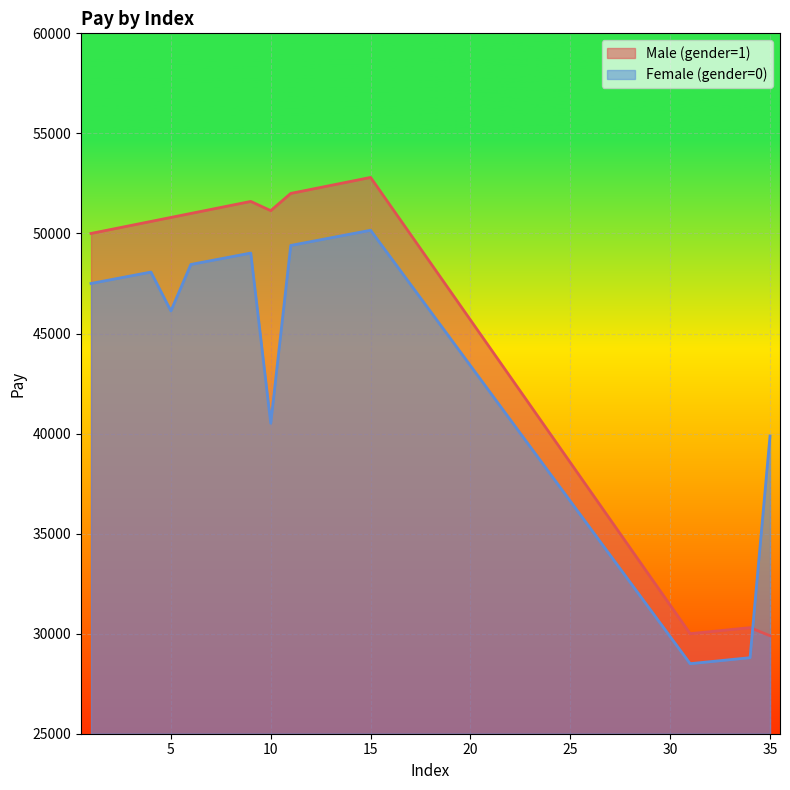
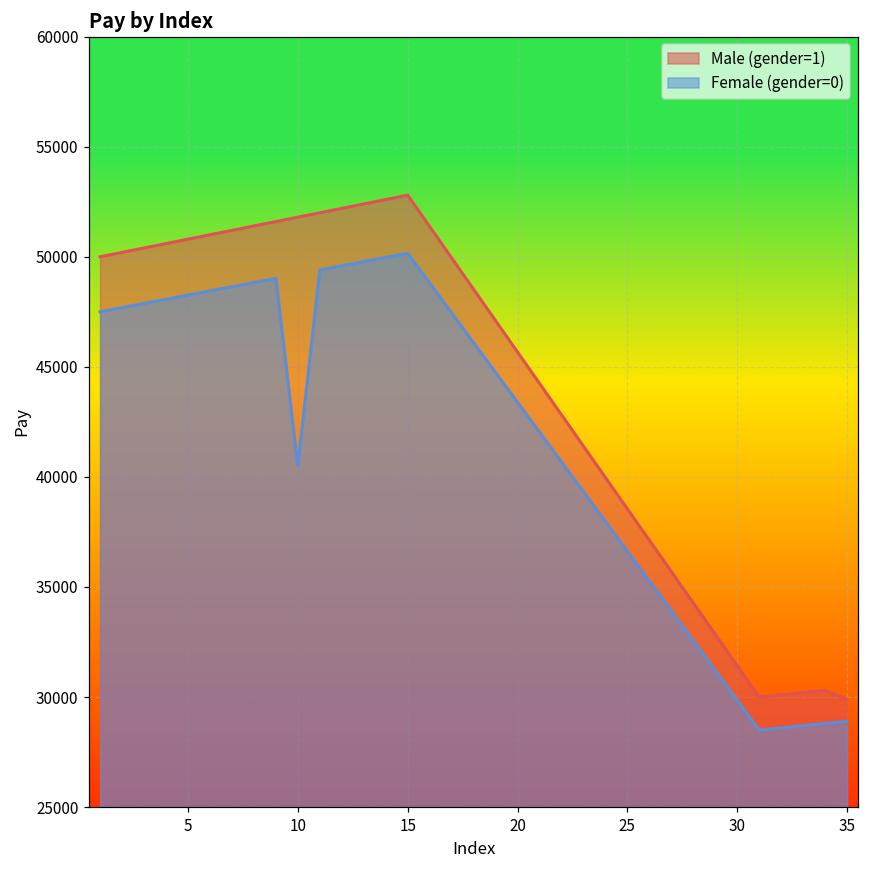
Female (gender=0), 5: 46100 -> 48300
Male (gender=1), 10: 51100 -> 51800
Female (gender=0), 35: 39900 -> 28900
